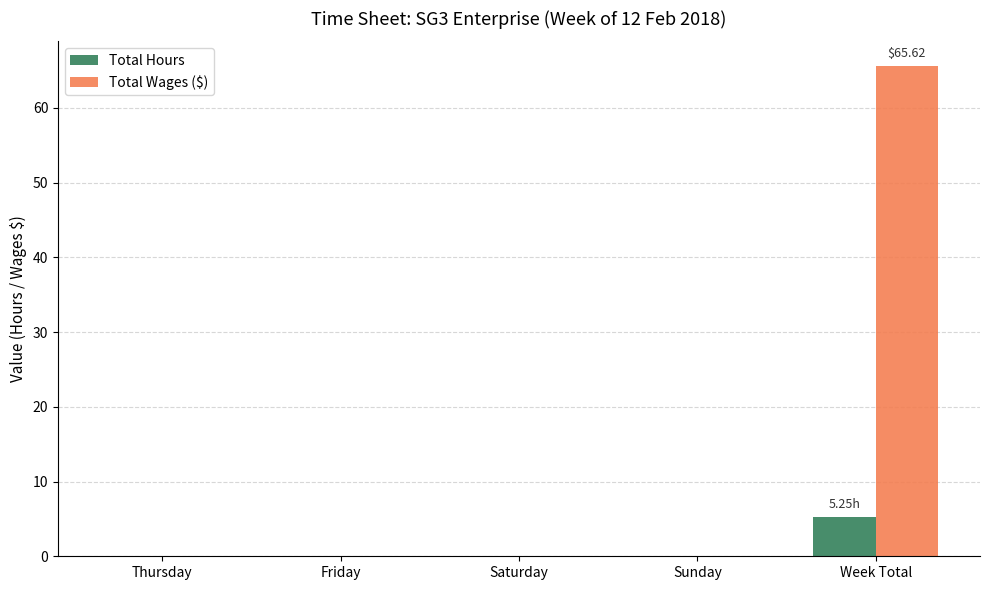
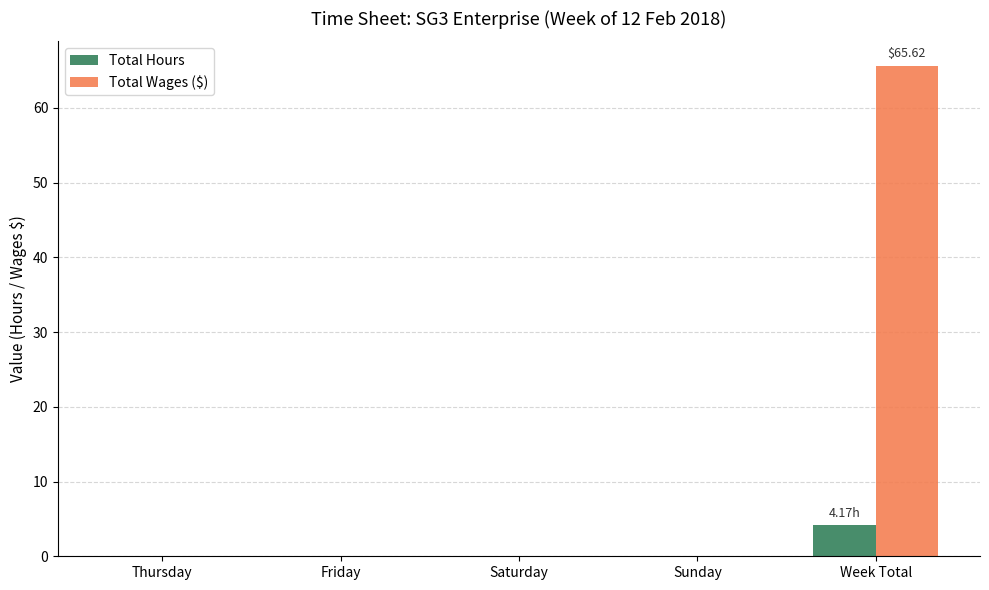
Total Hours, Week Total: 5.25h -> 4.17h
